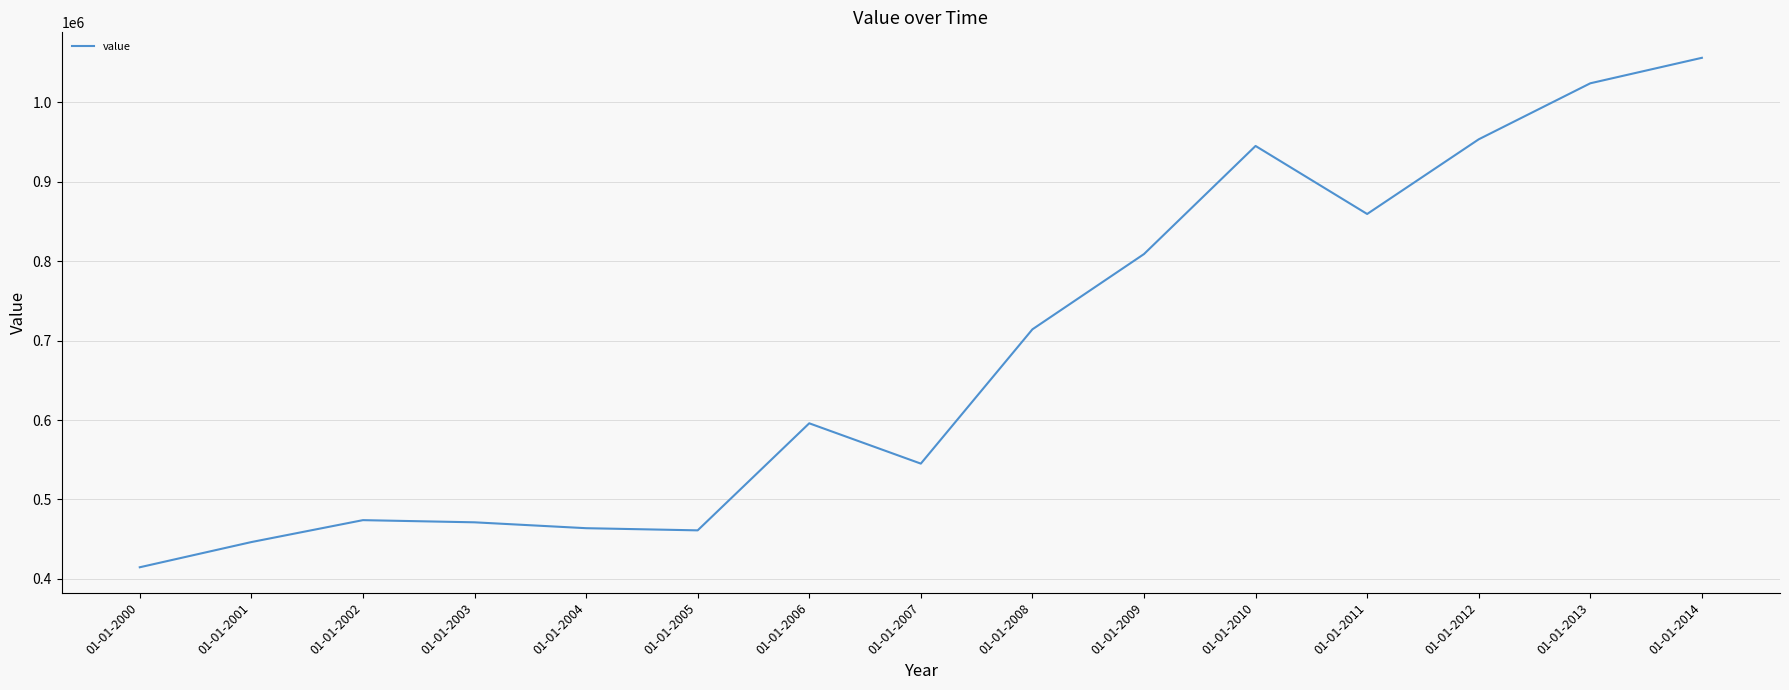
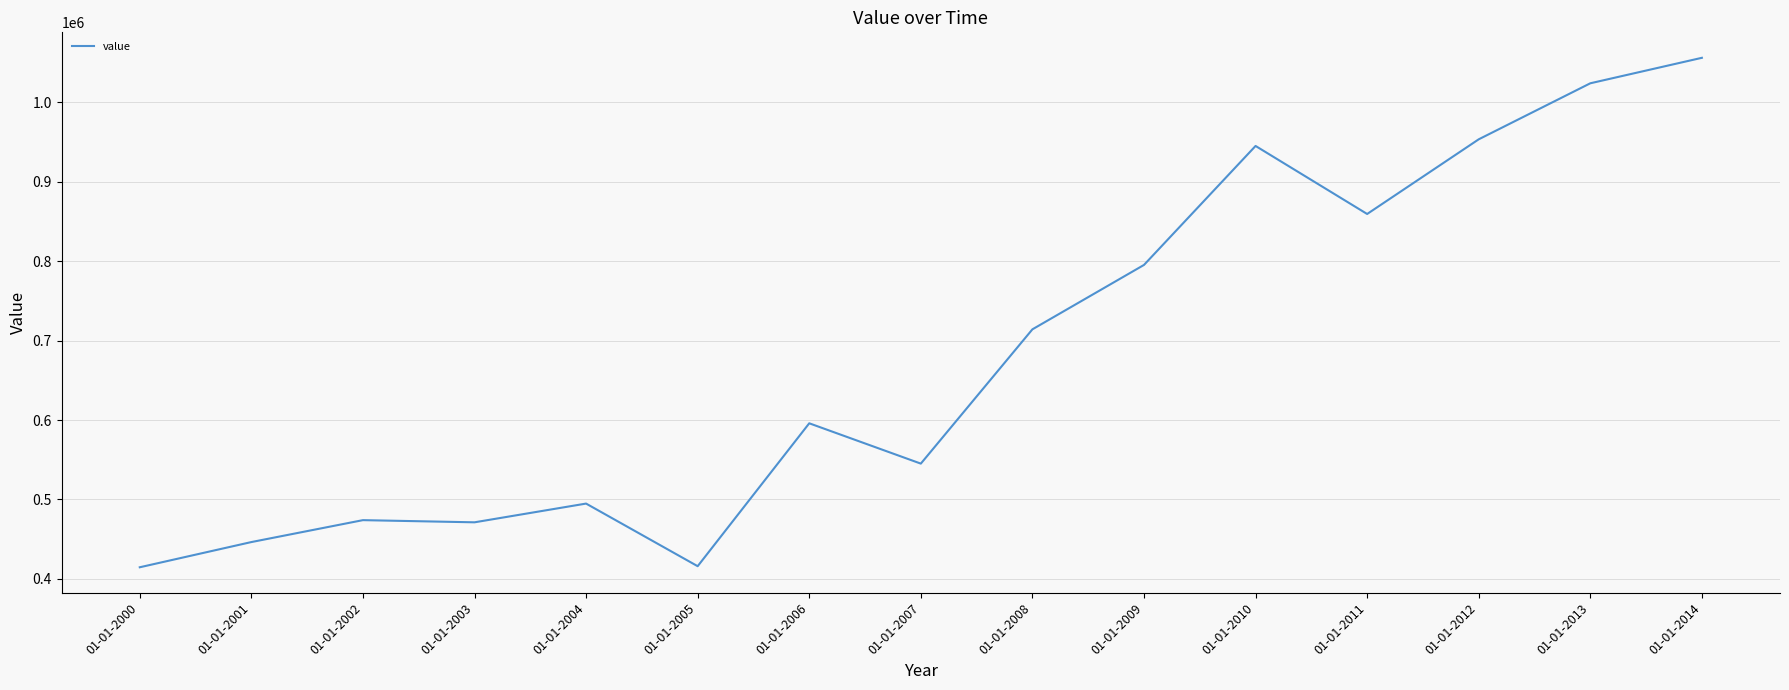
01-01-2004: 460000 -> 490000
01-01-2005: 460000 -> 420000
01-01-2009: 810000 -> 800000
